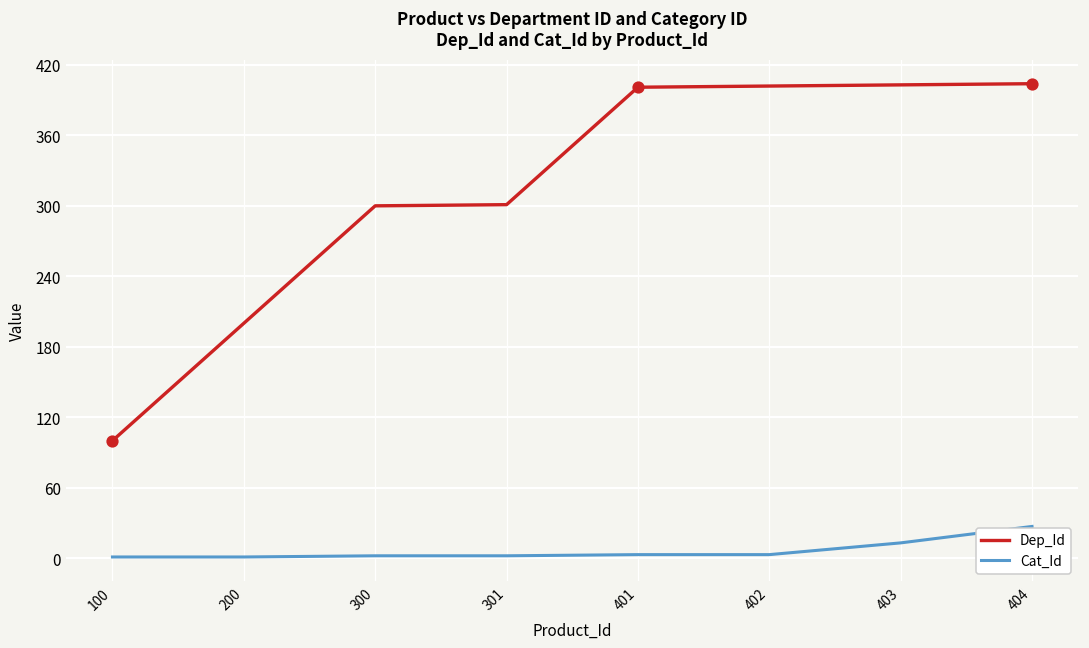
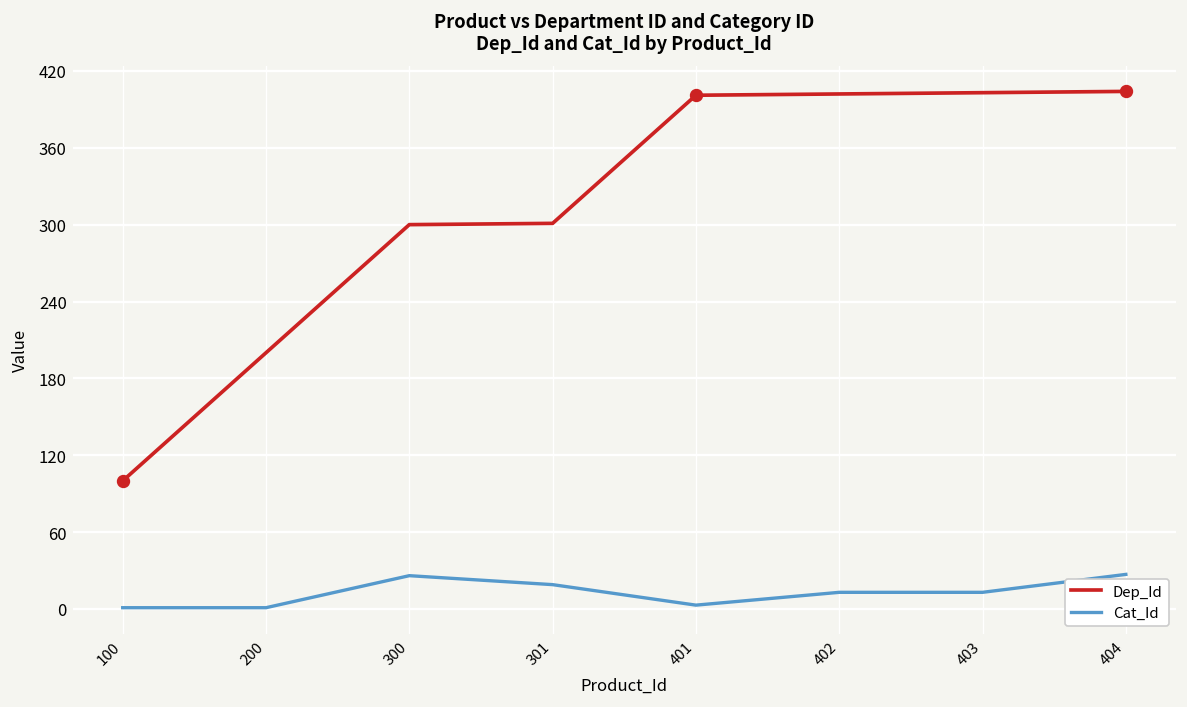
Cat_Id, 300: 2 -> 26
Cat_Id, 301: 2 -> 19
Cat_Id, 402: 3 -> 13
